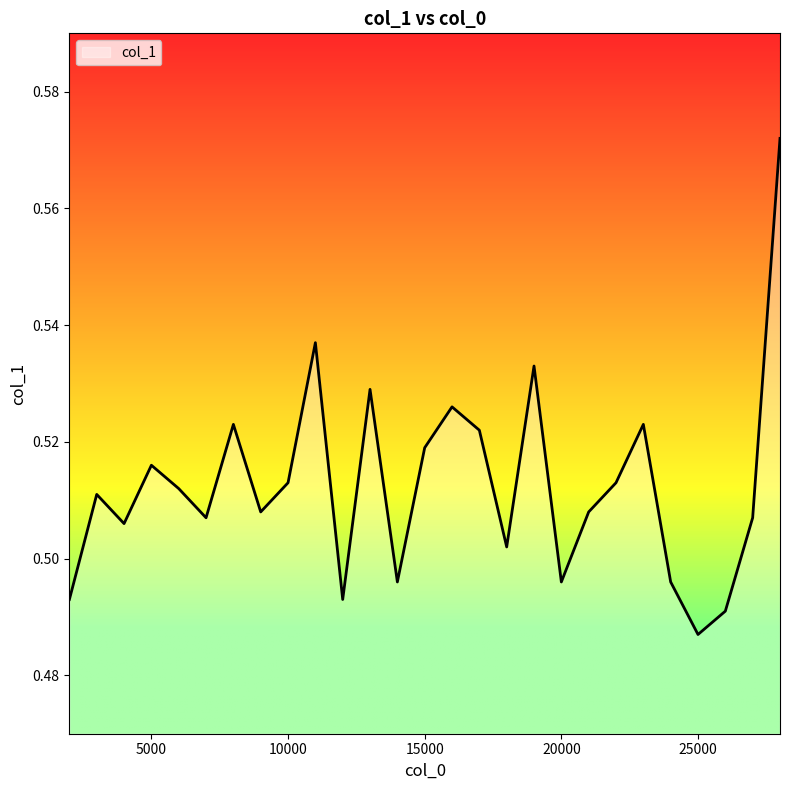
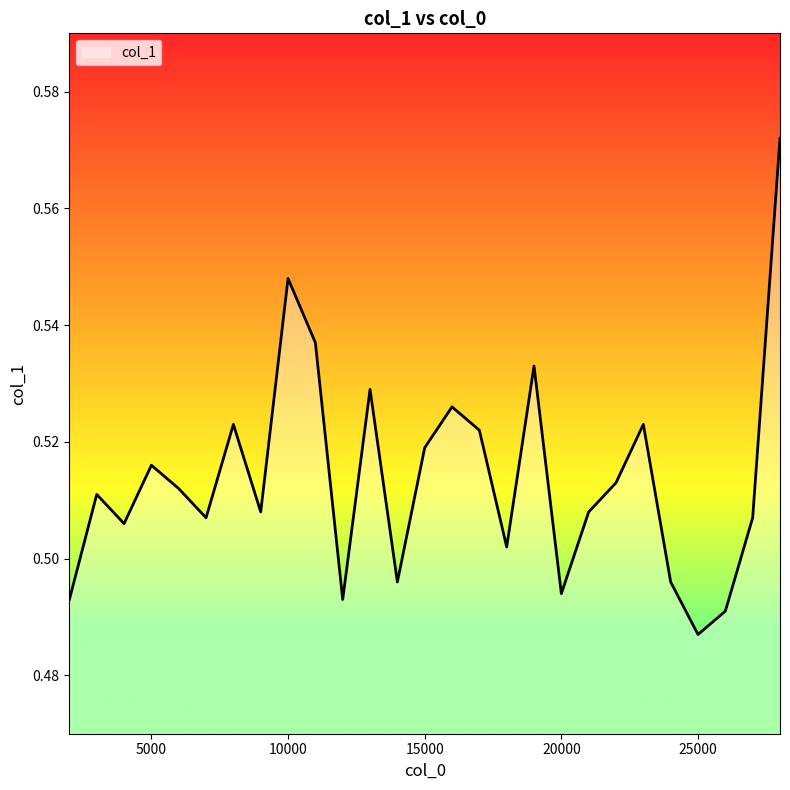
10000: 0.513 -> 0.548
20000: 0.496 -> 0.494
